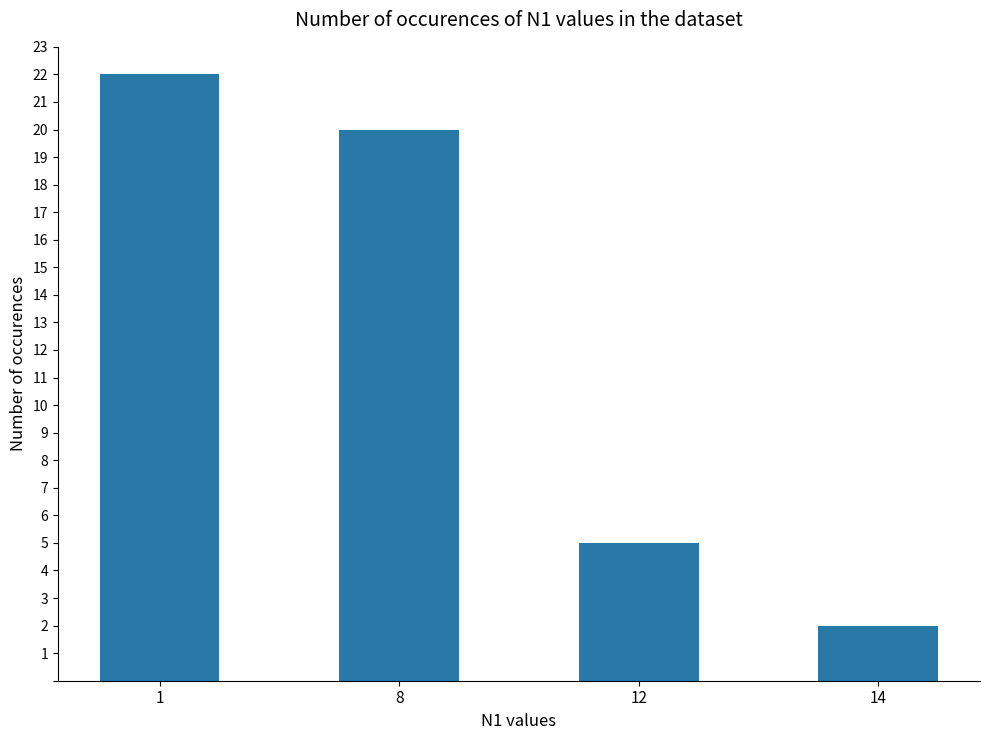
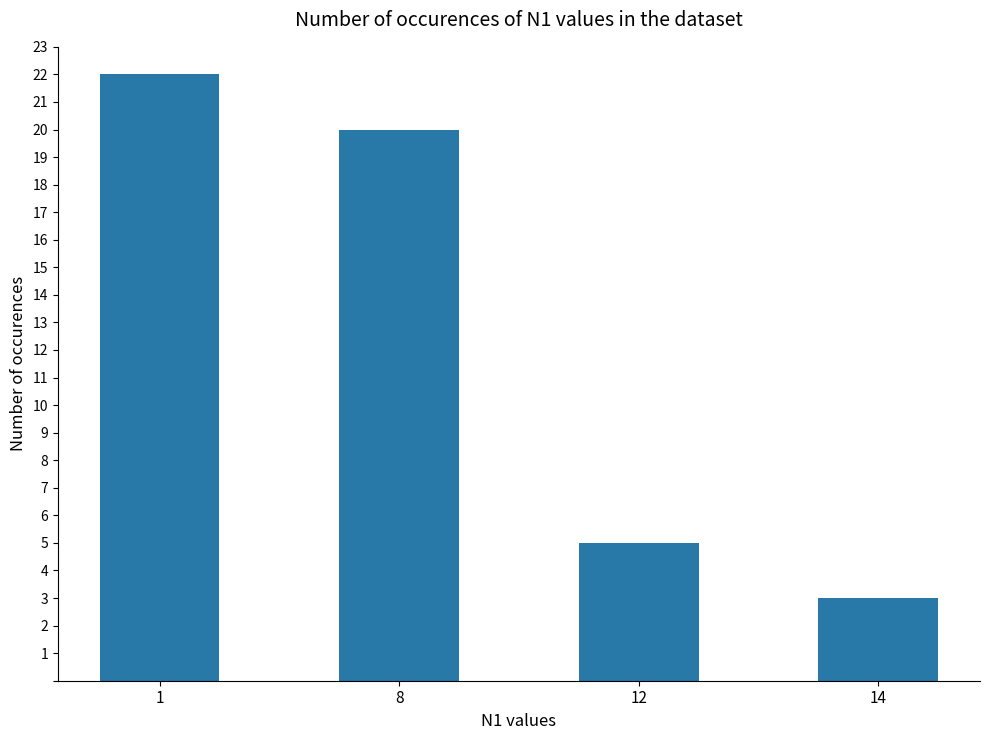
14: 2 -> 3
